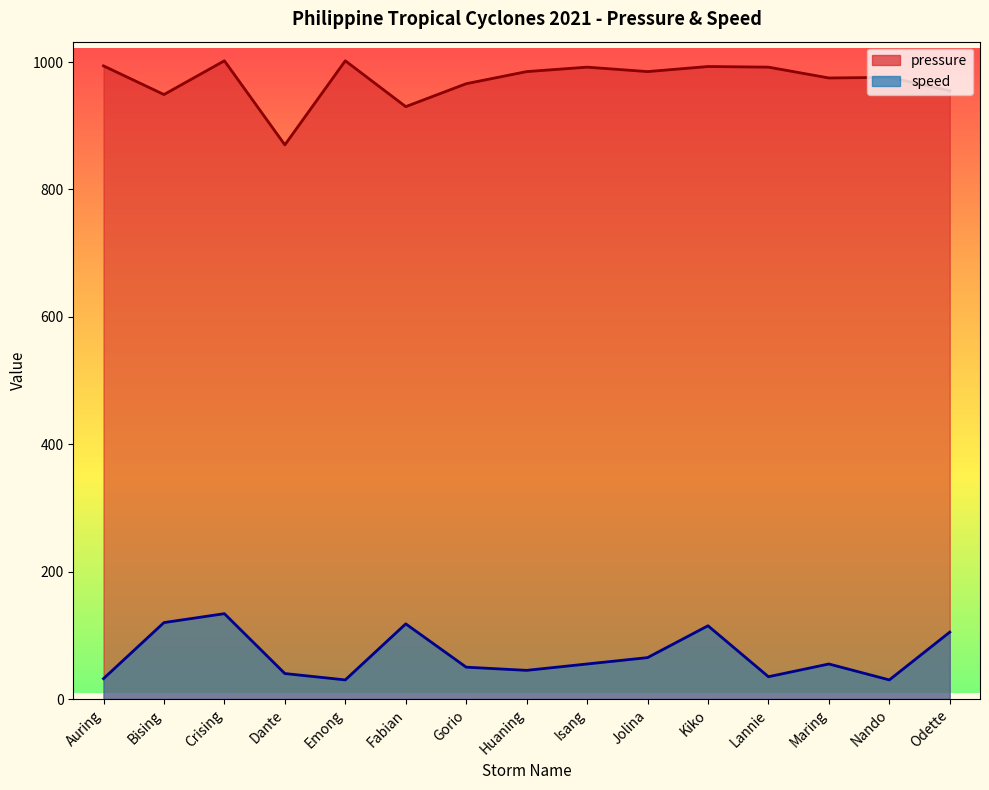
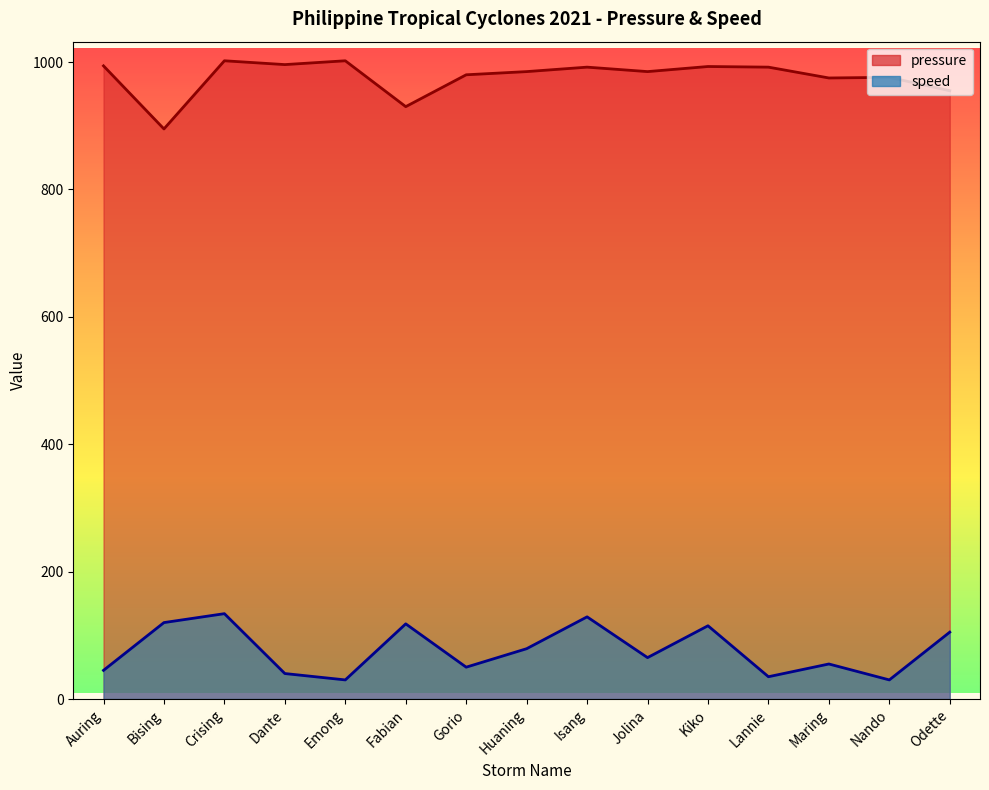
speed, Auring: 30 -> 50
pressure, Bising: 950 -> 900
pressure, Dante: 870 -> 1000
pressure, Gorio: 970 -> 980
speed, Huaning: 50 -> 80
speed, Isang: 60 -> 130
